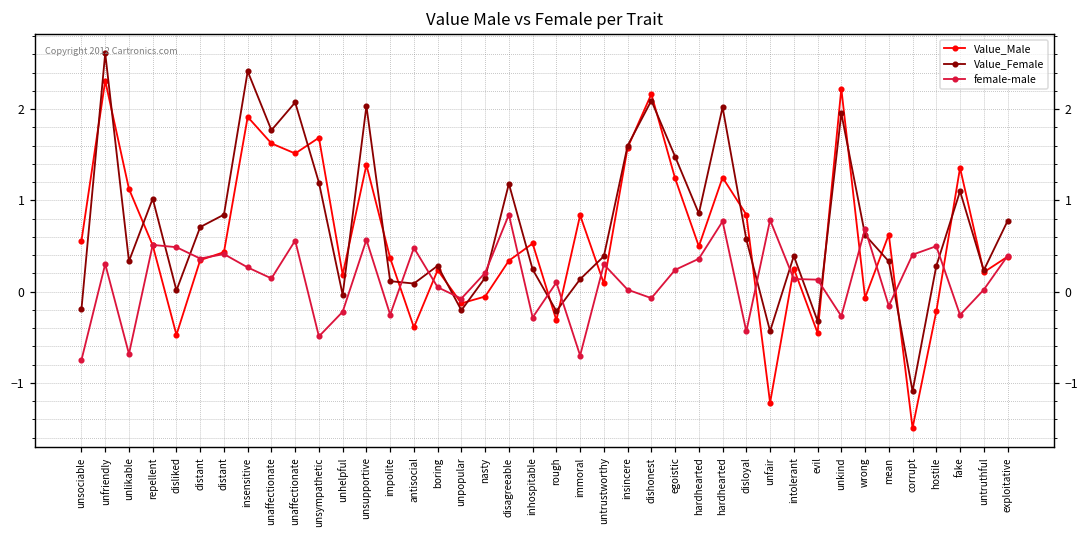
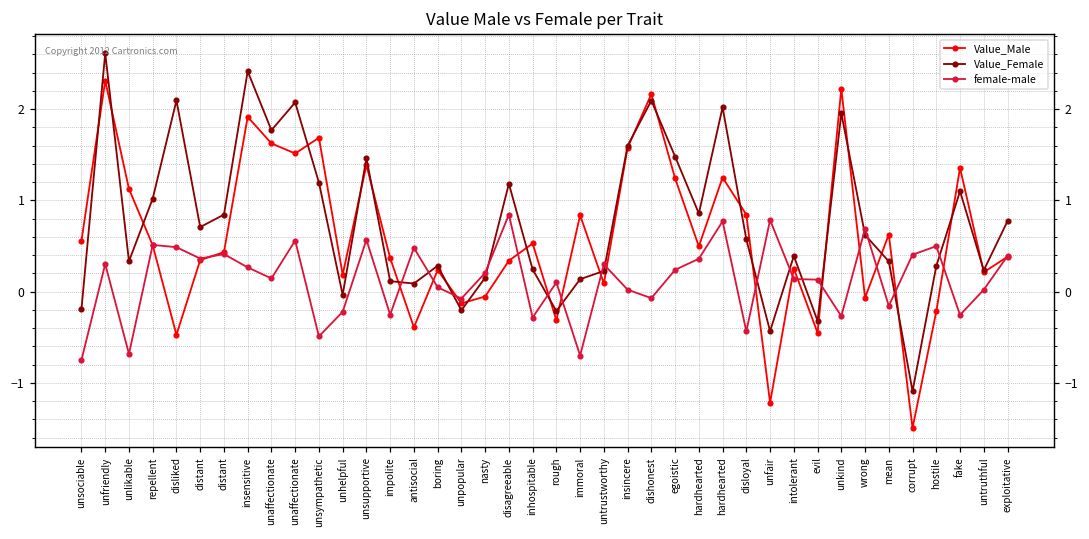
Value_Female, disliked: 0.0 -> 2.1
Value_Female, unsupportive: 2.0 -> 1.5
Value_Female, untrustworthy: 0.4 -> 0.2
